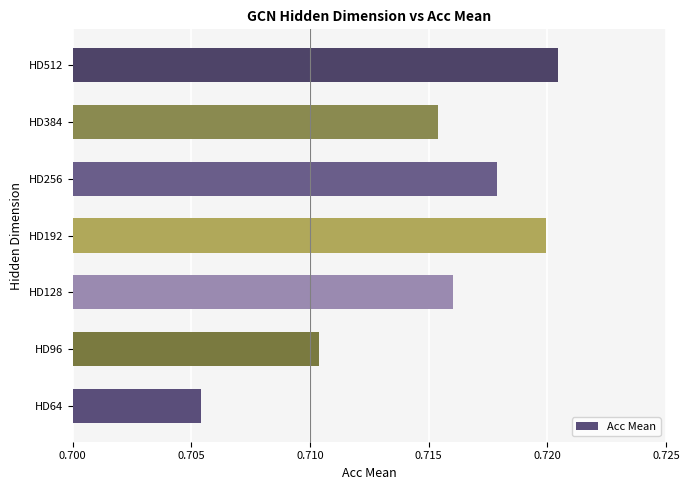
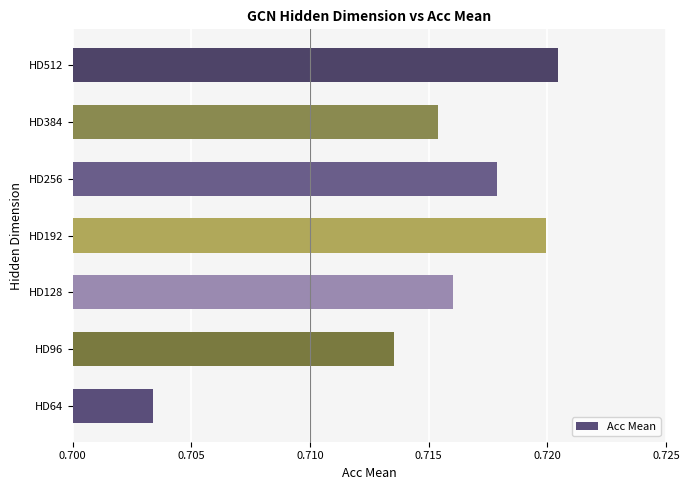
HD96: 0.7104 -> 0.7135
HD64: 0.7054 -> 0.7034
